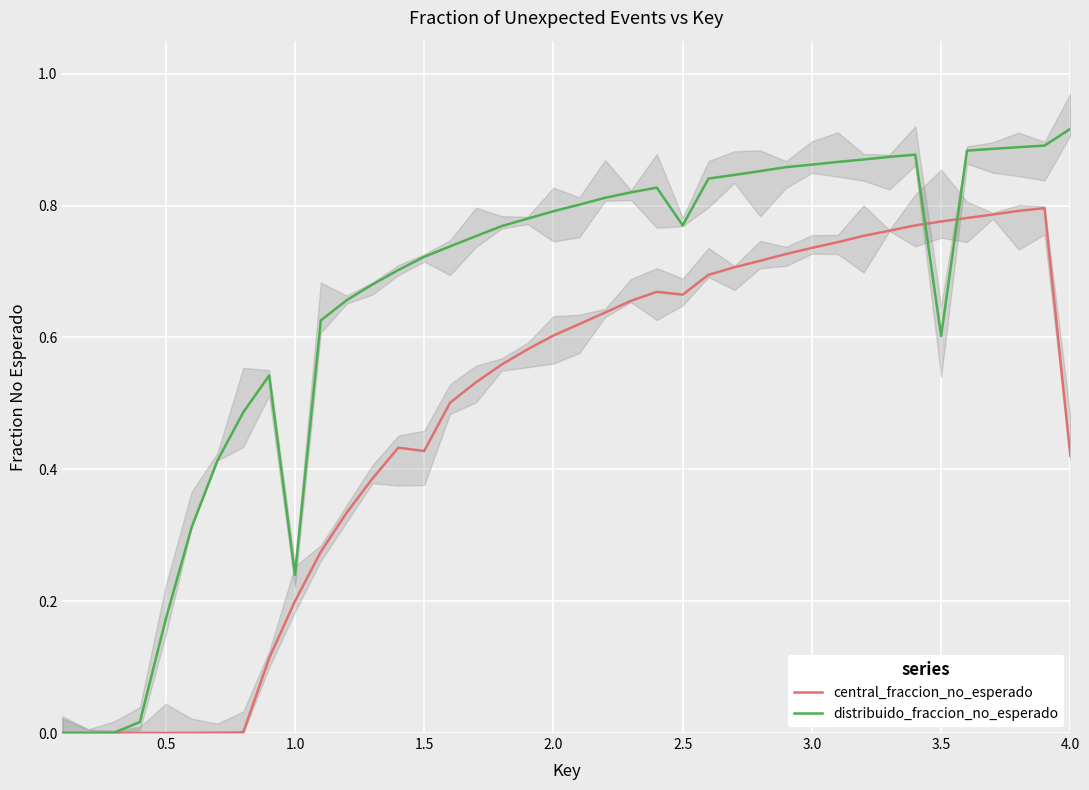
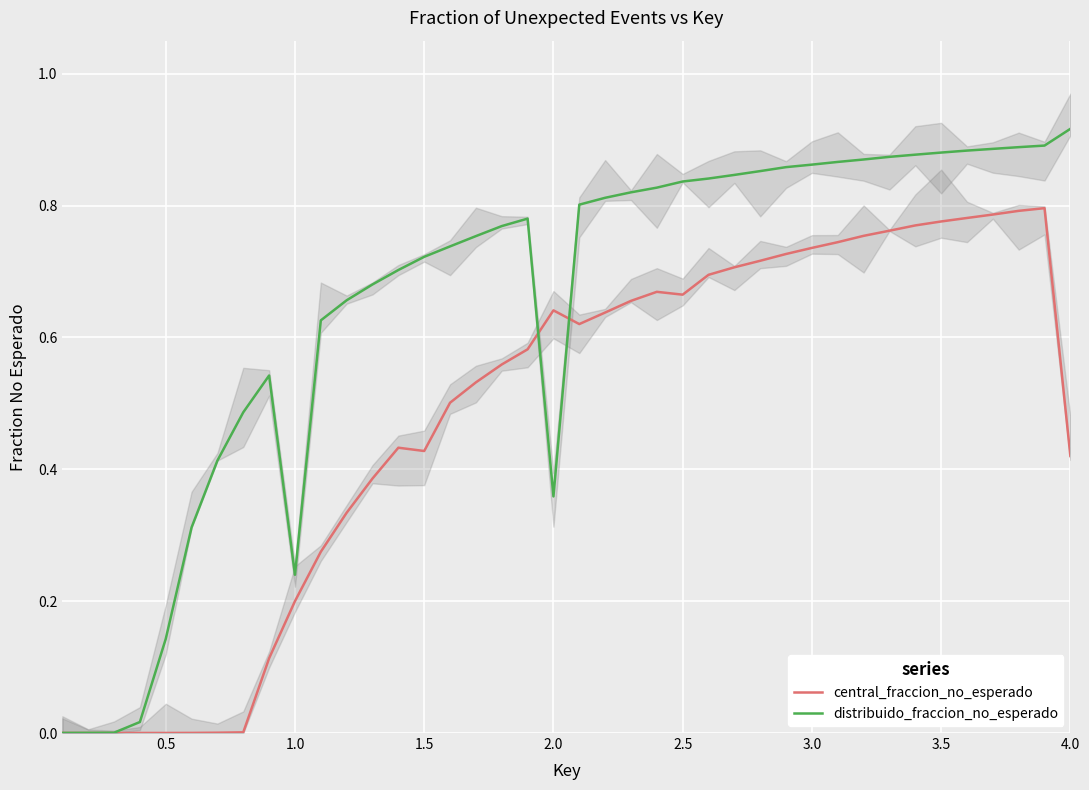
distribuido_fraccion_no_esperado, 0.5: 0.17 -> 0.14
central_fraccion_no_esperado, 2.0: 0.60 -> 0.64
distribuido_fraccion_no_esperado, 2.0: 0.79 -> 0.36
distribuido_fraccion_no_esperado, 2.5: 0.77 -> 0.84
distribuido_fraccion_no_esperado, 3.5: 0.60 -> 0.88
